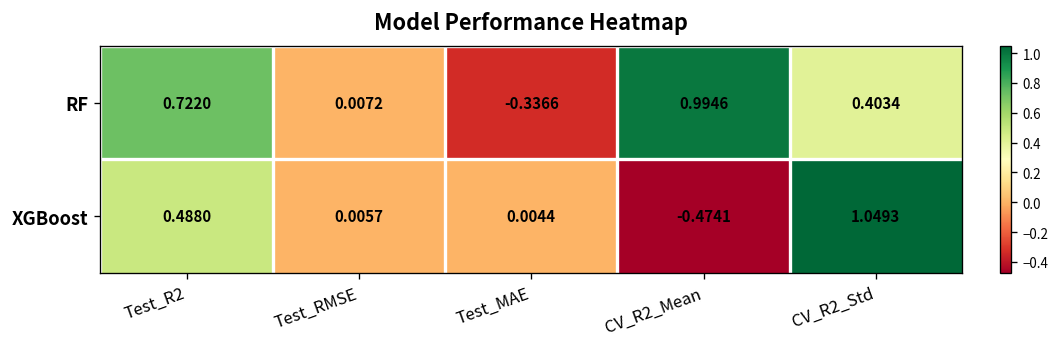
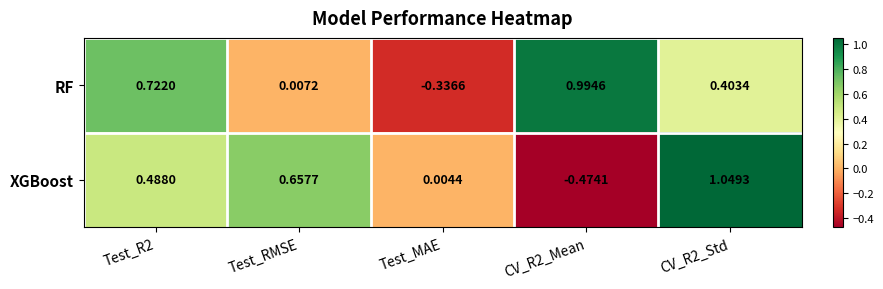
XGBoost, Test_RMSE: 0.0057 -> 0.6577
